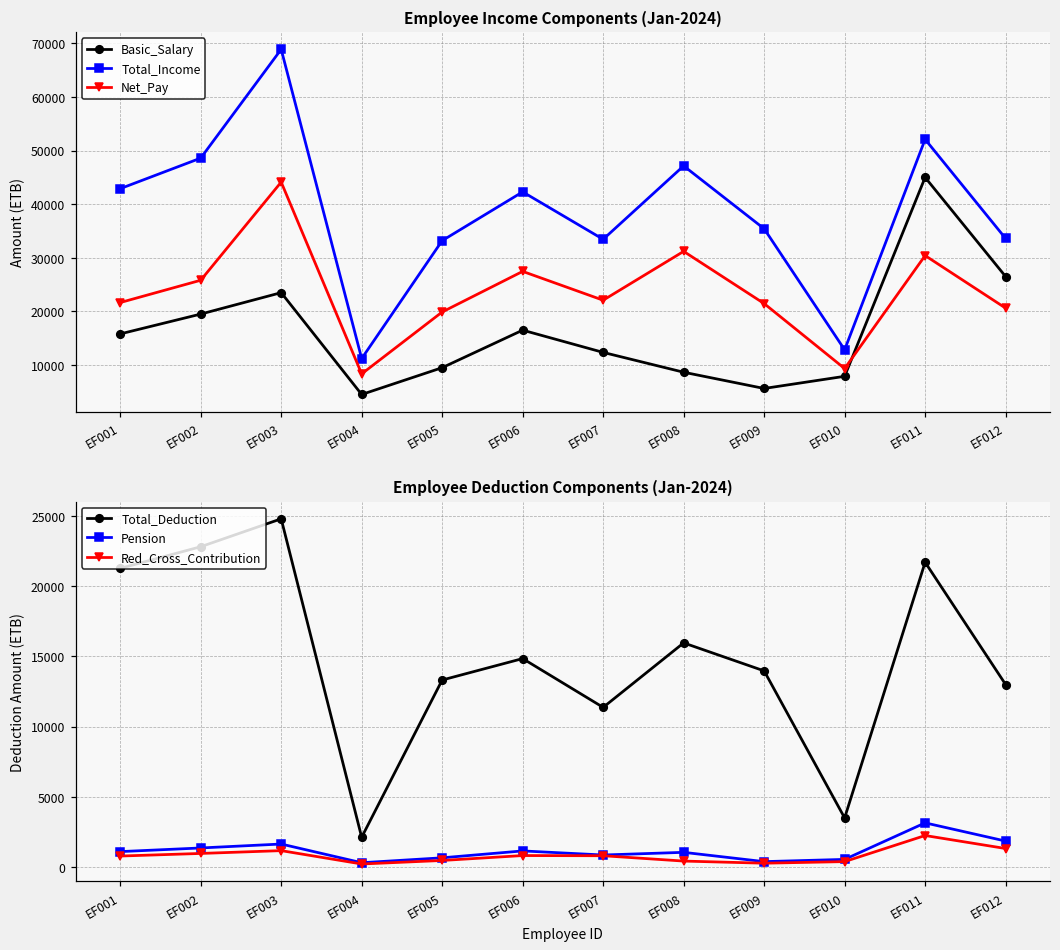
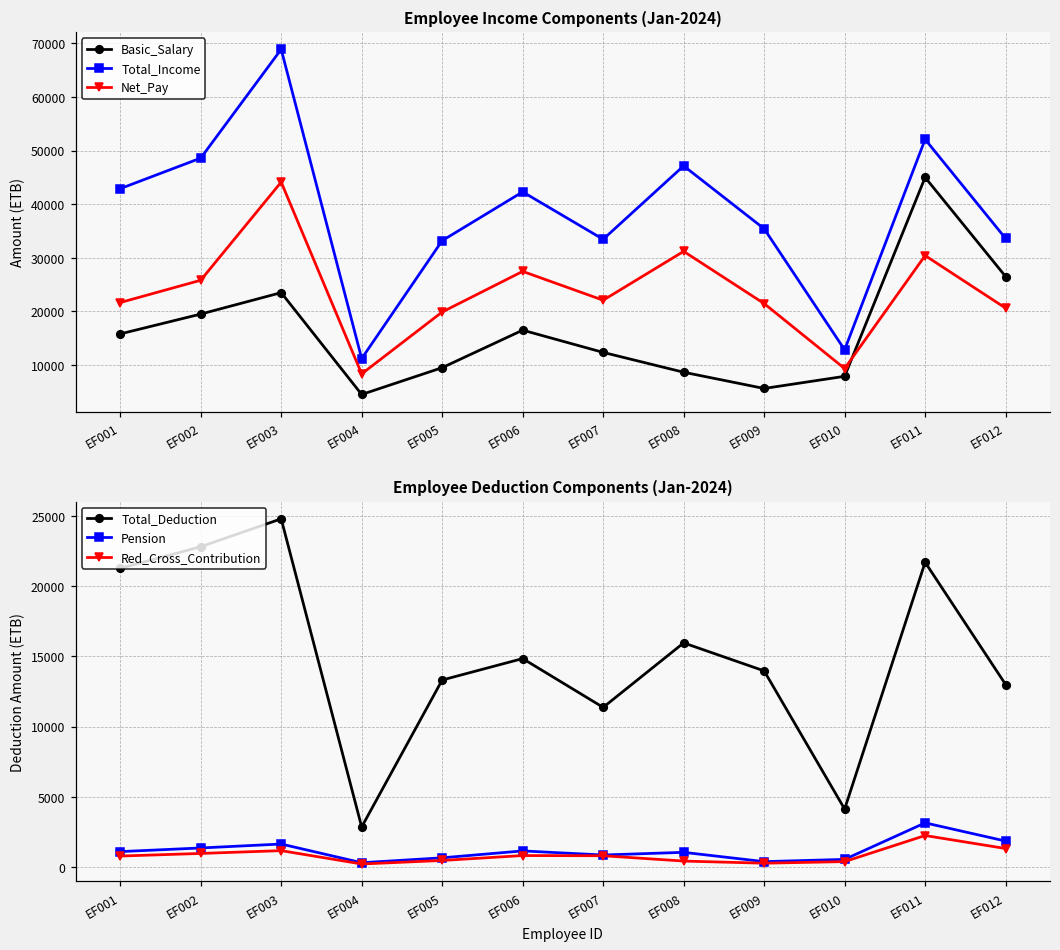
Employee Deduction Components (Jan-2024), Total_Deduction, EF004: 2100 -> 2900
Employee Deduction Components (Jan-2024), Total_Deduction, EF010: 3500 -> 4100
